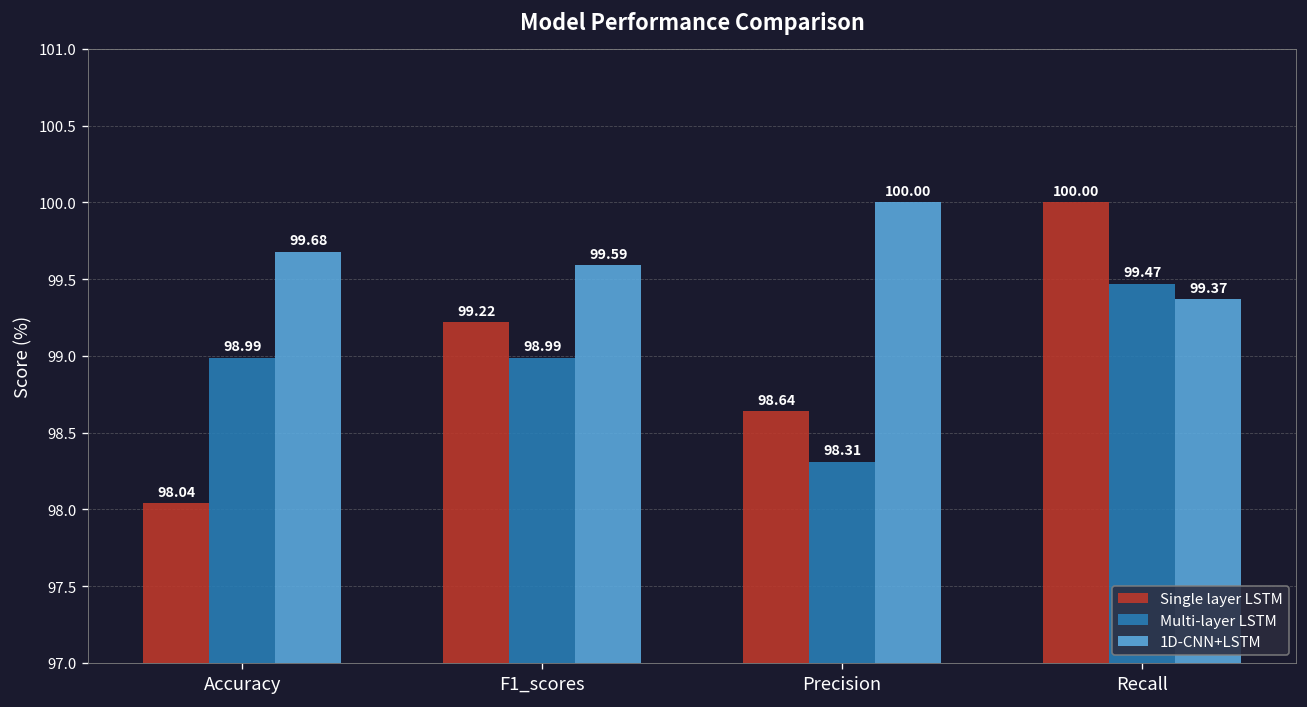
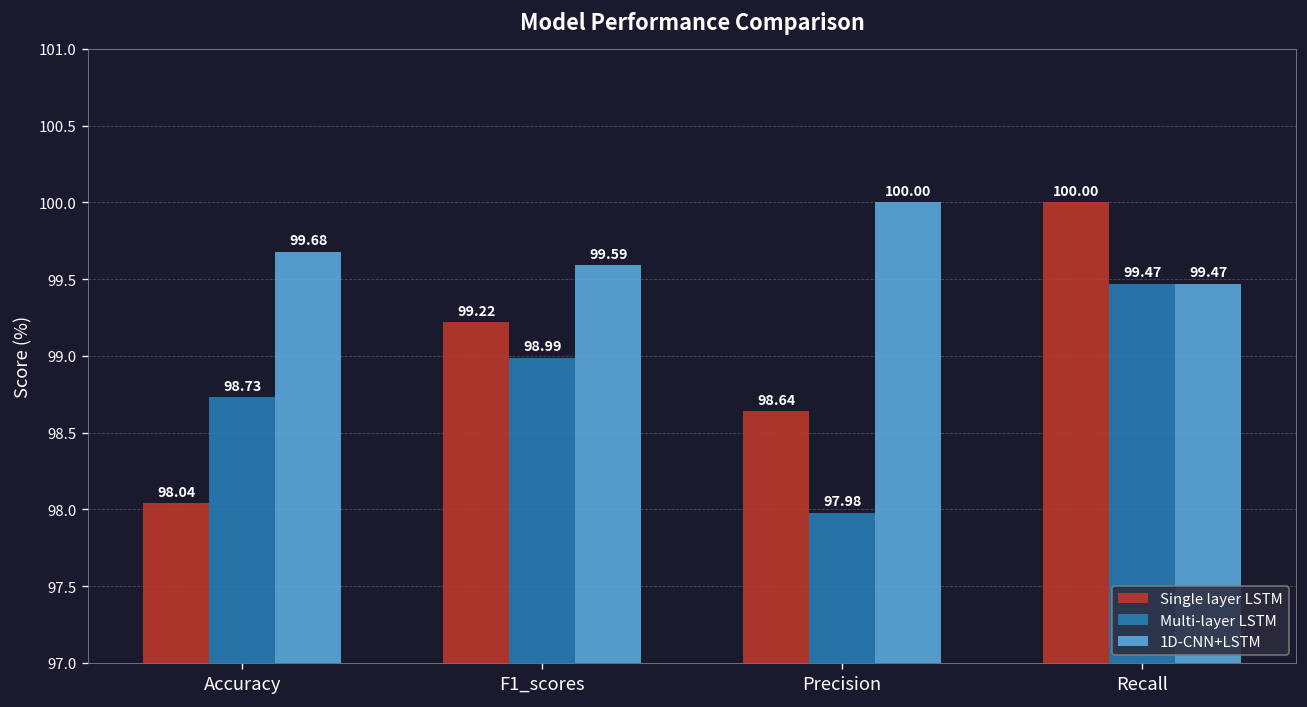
Multi-layer LSTM, Accuracy: 98.99 -> 98.73
Multi-layer LSTM, Precision: 98.31 -> 97.98
1D-CNN+LSTM, Recall: 99.37 -> 99.47
